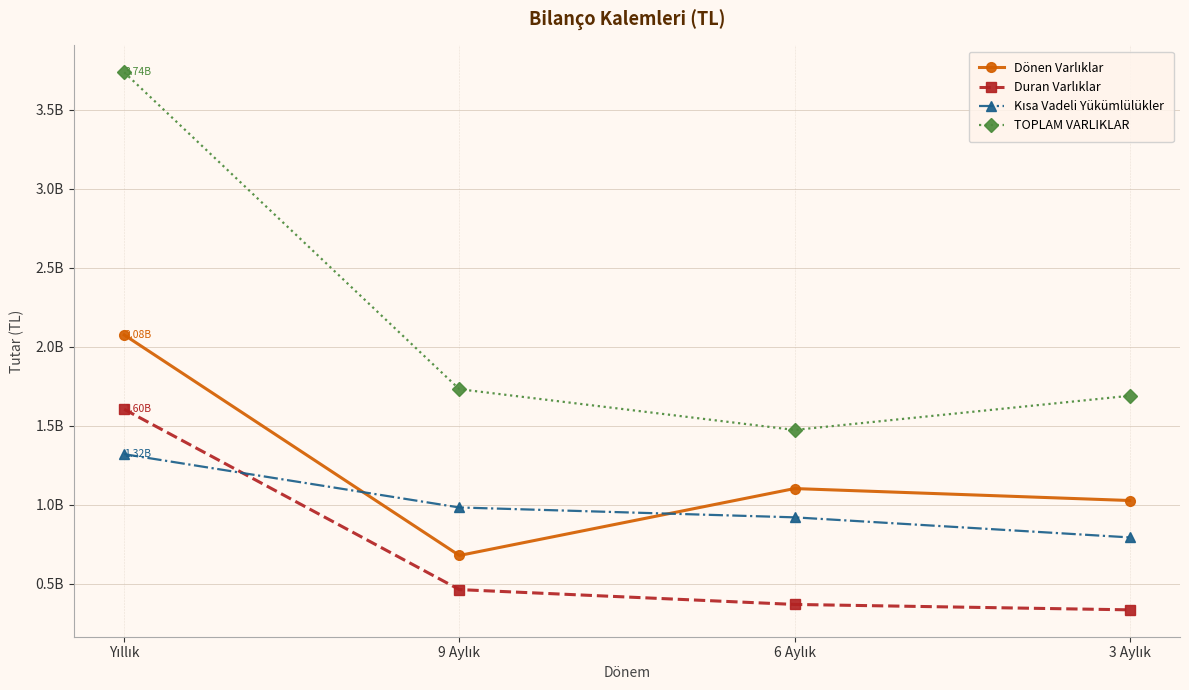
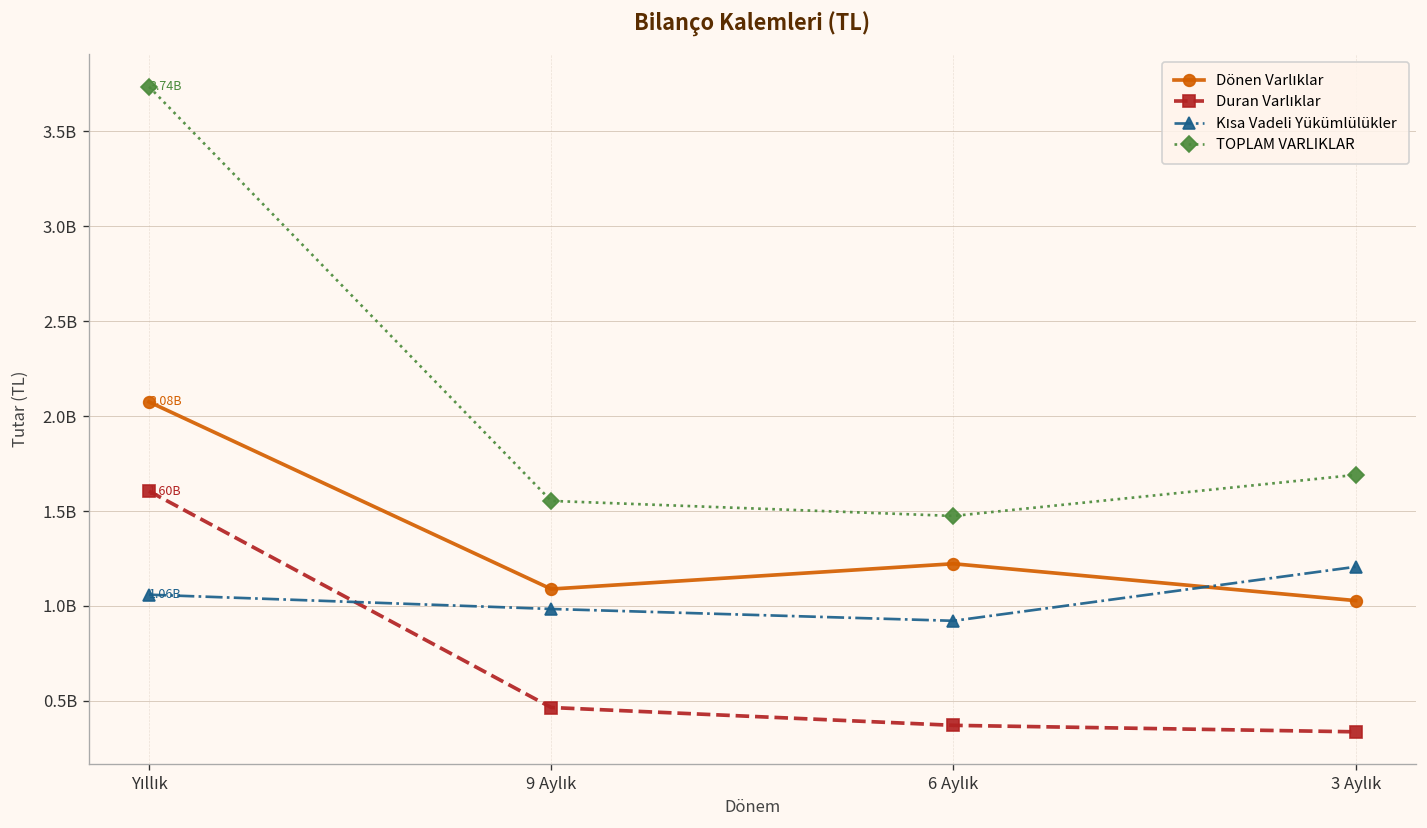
Kısa Vadeli Yükümlülükler, Yıllık: 1.32B -> 1.06B
Dönen Varlıklar, 9 Aylık: 680000000 -> 1090000000
TOPLAM VARLIKLAR, 9 Aylık: 1730000000 -> 1550000000
Dönen Varlıklar, 6 Aylık: 1100000000 -> 1220000000
Kısa Vadeli Yükümlülükler, 3 Aylık: 790000000 -> 1210000000
